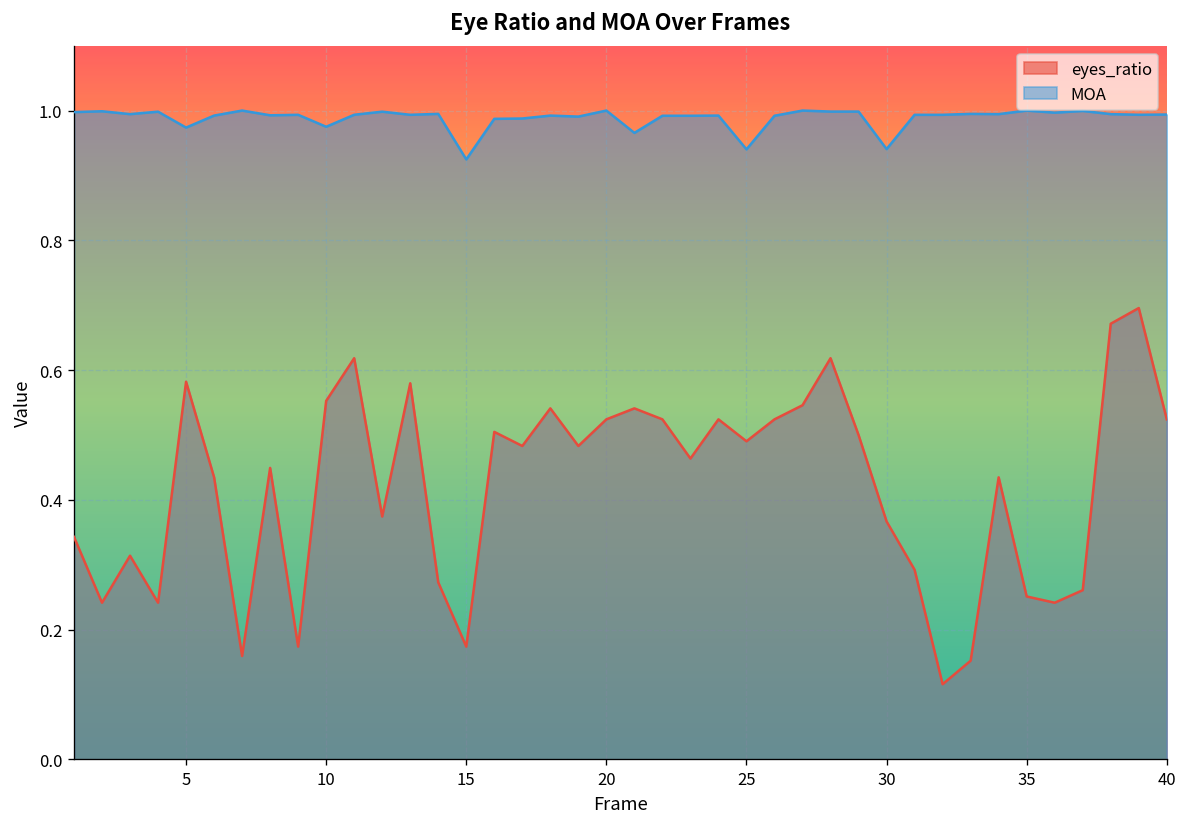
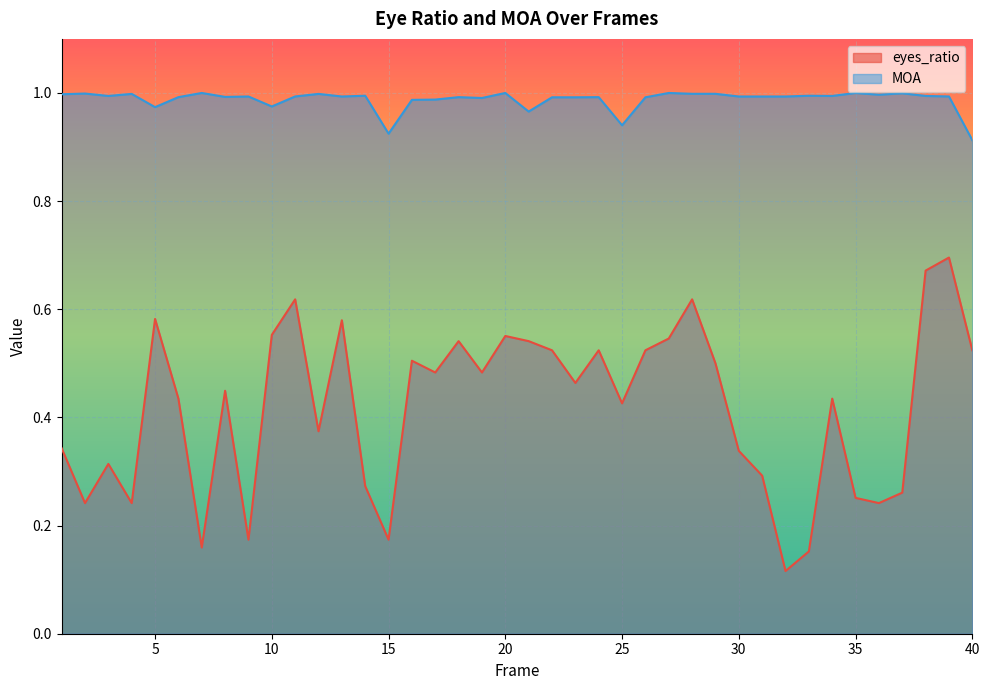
eyes_ratio, 20: 0.52 -> 0.55
eyes_ratio, 25: 0.49 -> 0.43
eyes_ratio, 30: 0.37 -> 0.34
MOA, 30: 0.94 -> 0.99
MOA, 40: 0.99 -> 0.91
